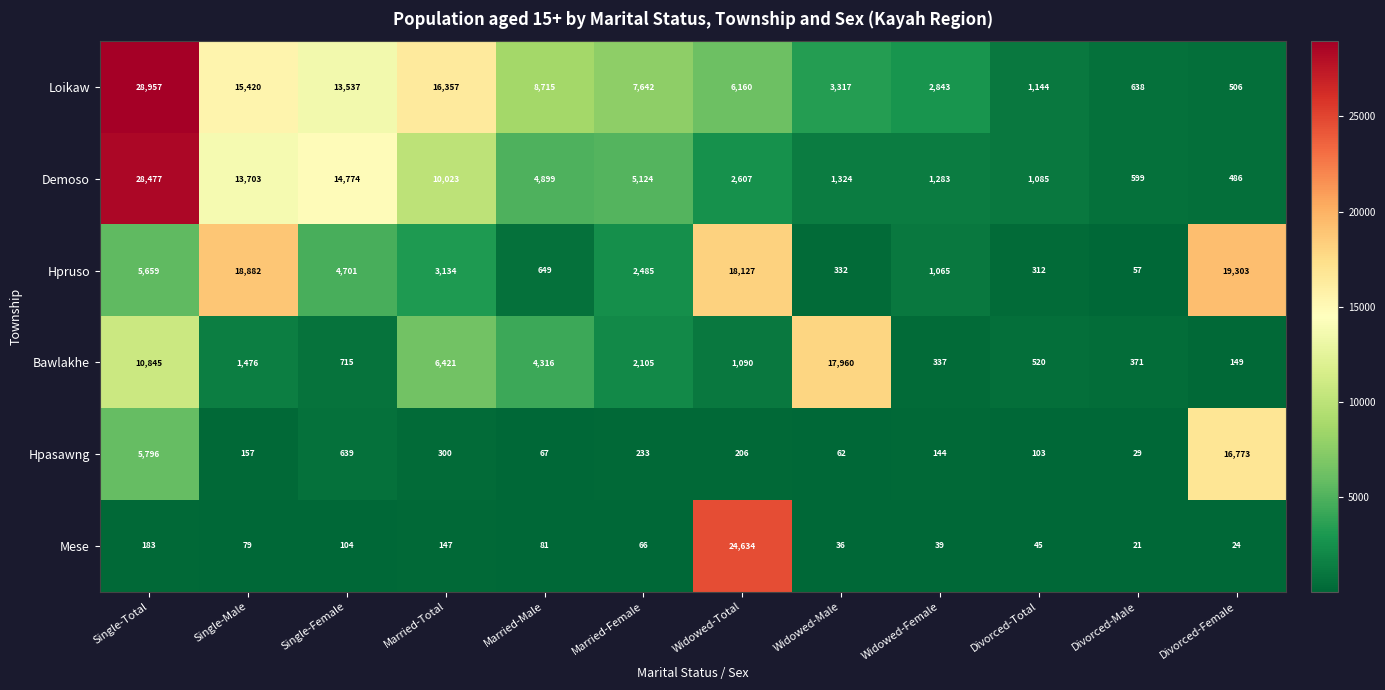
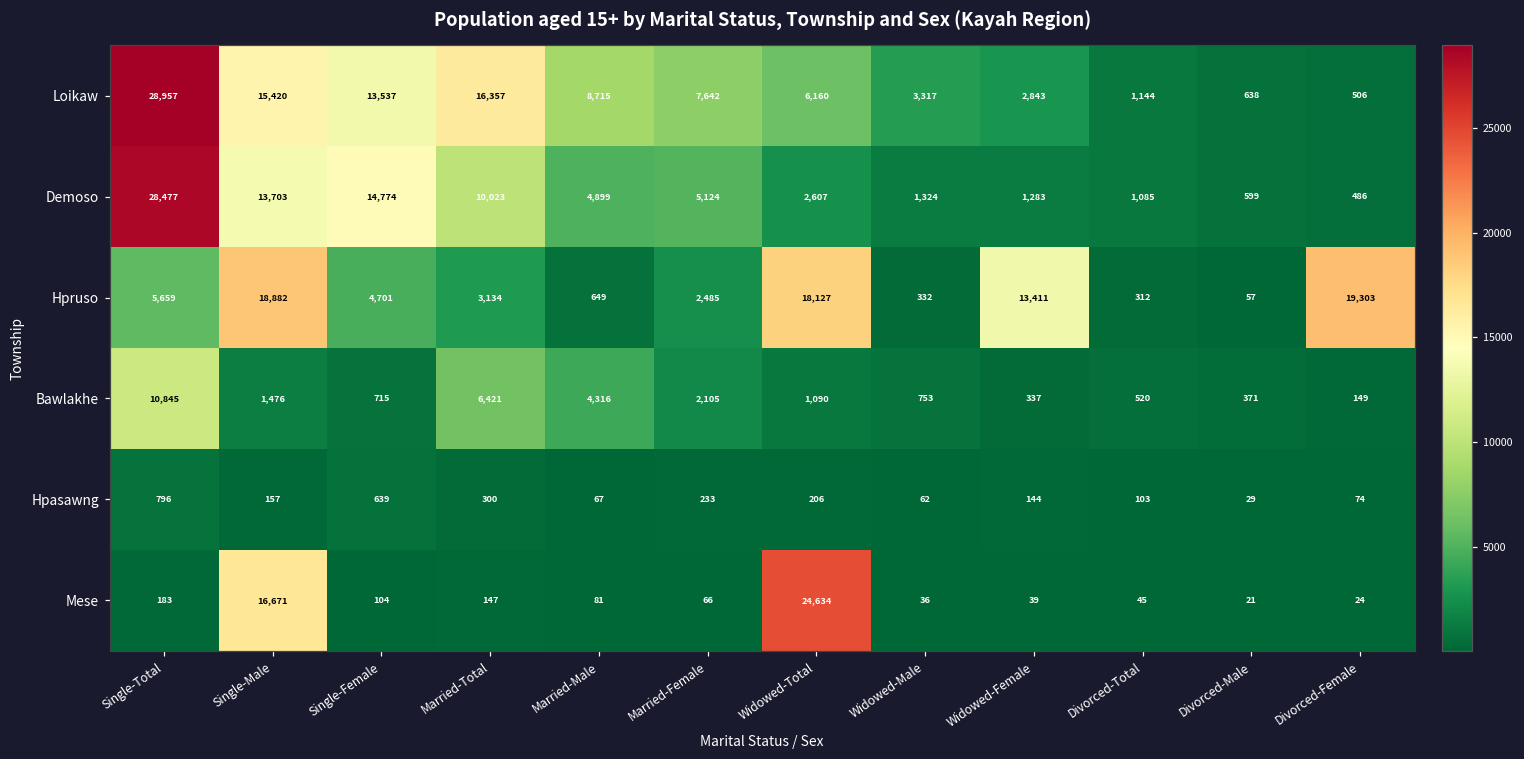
Hpruso, Widowed-Female: 1,065 -> 13,411
Bawlakhe, Widowed-Male: 17,960 -> 753
Hpasawng, Single-Total: 5,796 -> 796
Hpasawng, Divorced-Female: 16,773 -> 74
Mese, Single-Male: 79 -> 16,671
